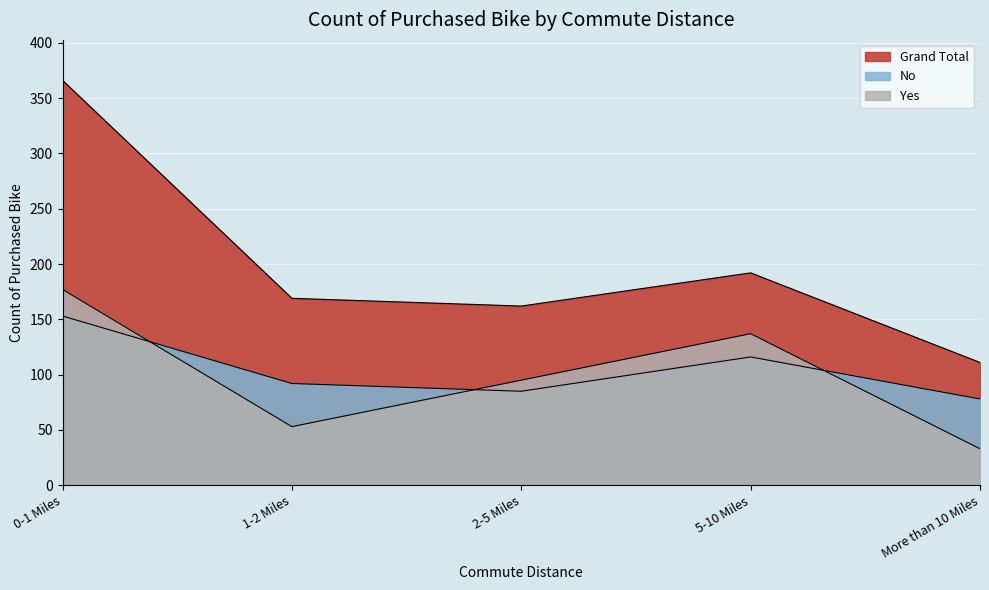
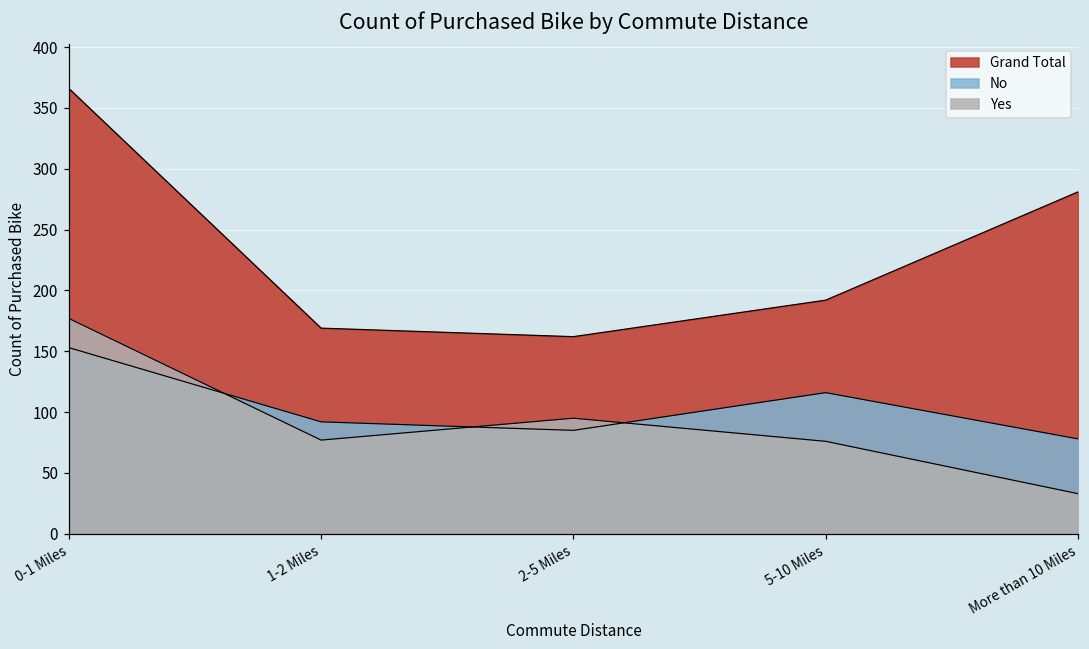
Yes, 1-2 Miles: 53 -> 77
Yes, 5-10 Miles: 137 -> 76
Grand Total, More than 10 Miles: 111 -> 281
